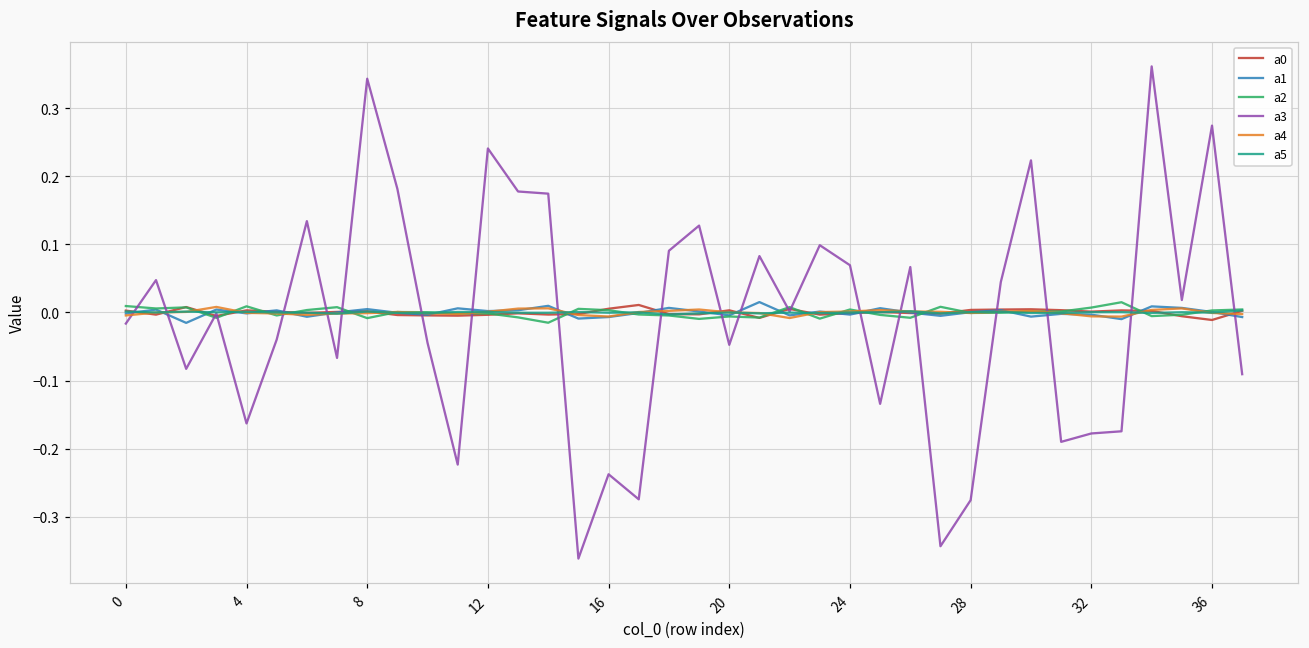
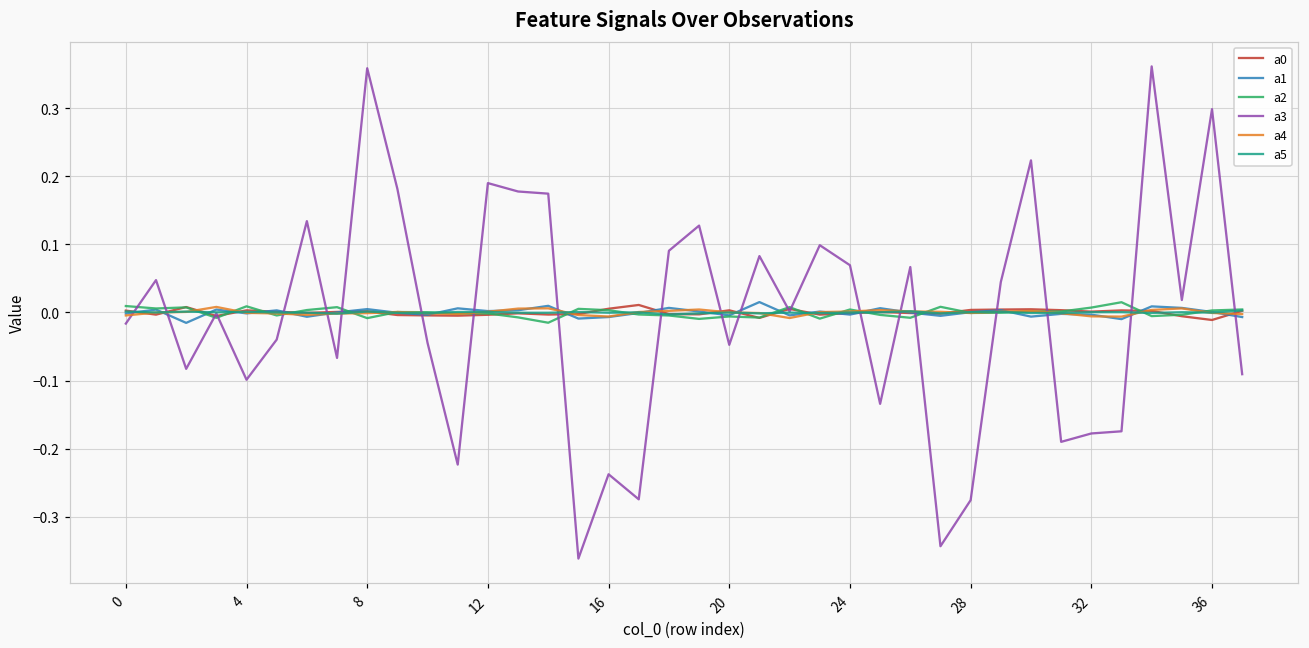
a3, 4: -0.16 -> -0.10
a3, 8: 0.34 -> 0.36
a3, 12: 0.24 -> 0.19
a3, 36: 0.27 -> 0.30
